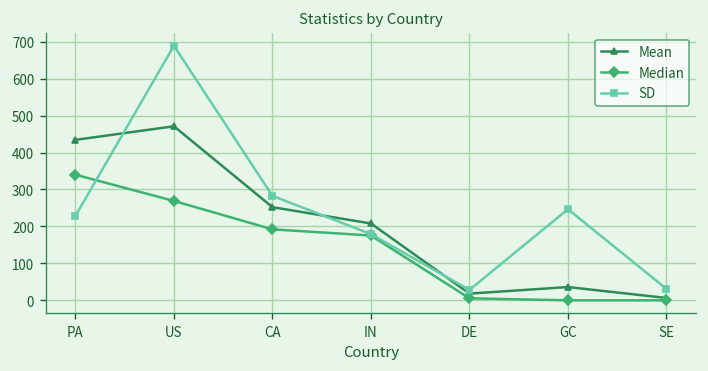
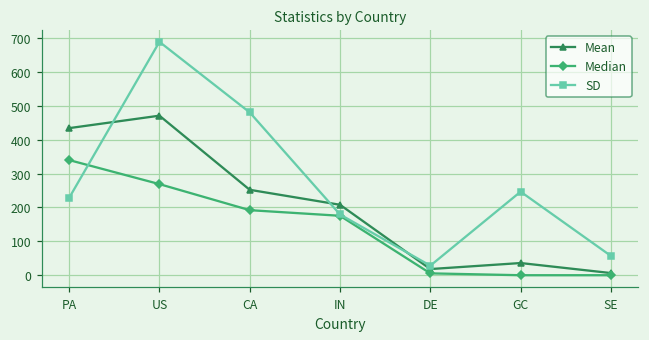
SD, CA: 280 -> 480
SD, SE: 30 -> 60
